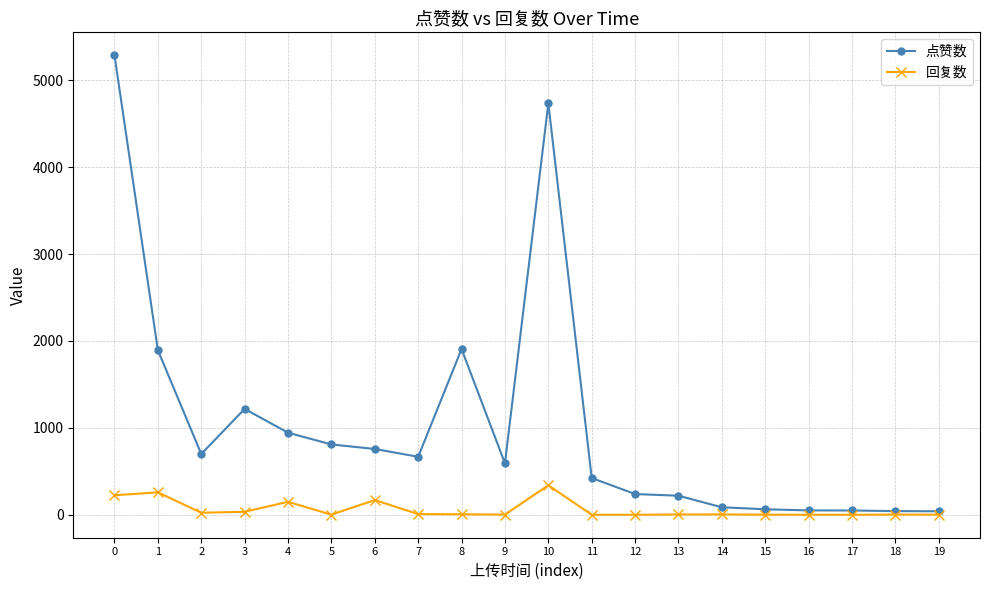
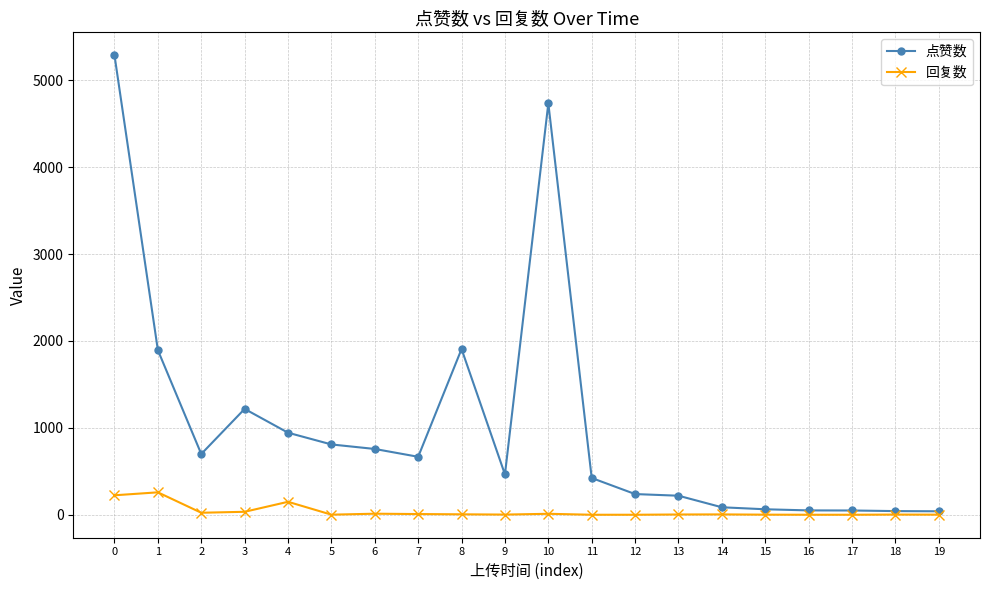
回复数, 6: 200 -> 0
点赞数, 9: 600 -> 500
回复数, 10: 300 -> 0
